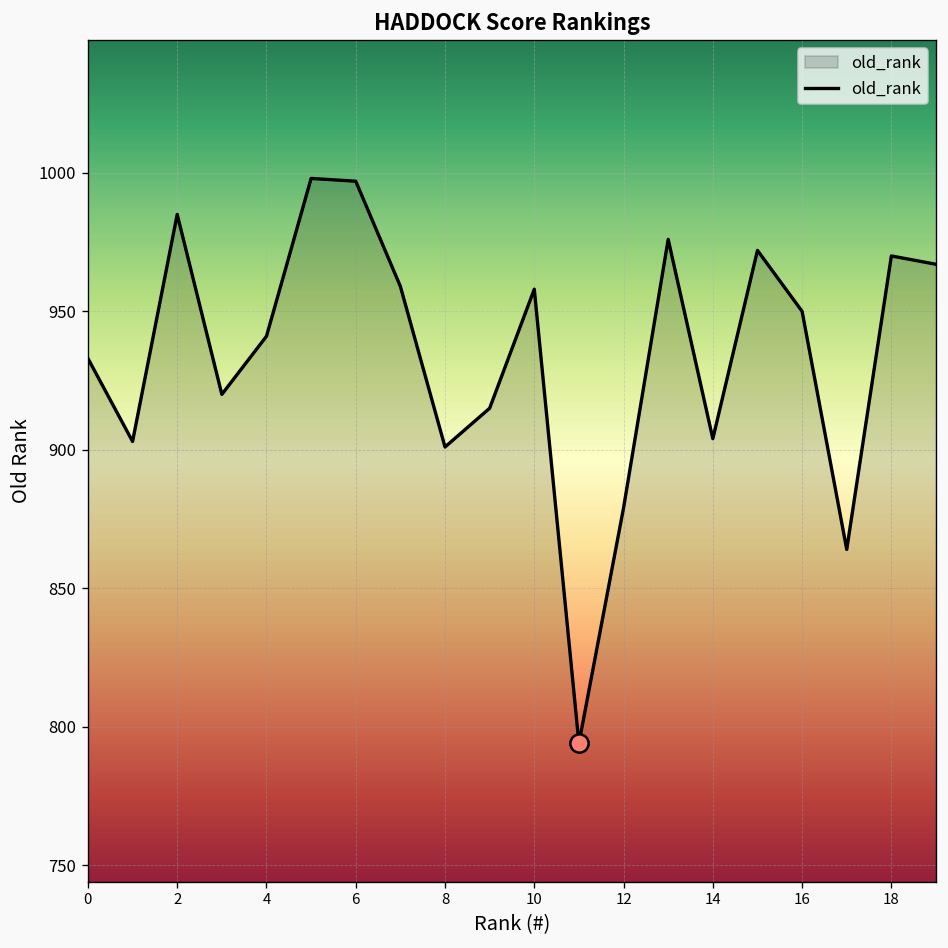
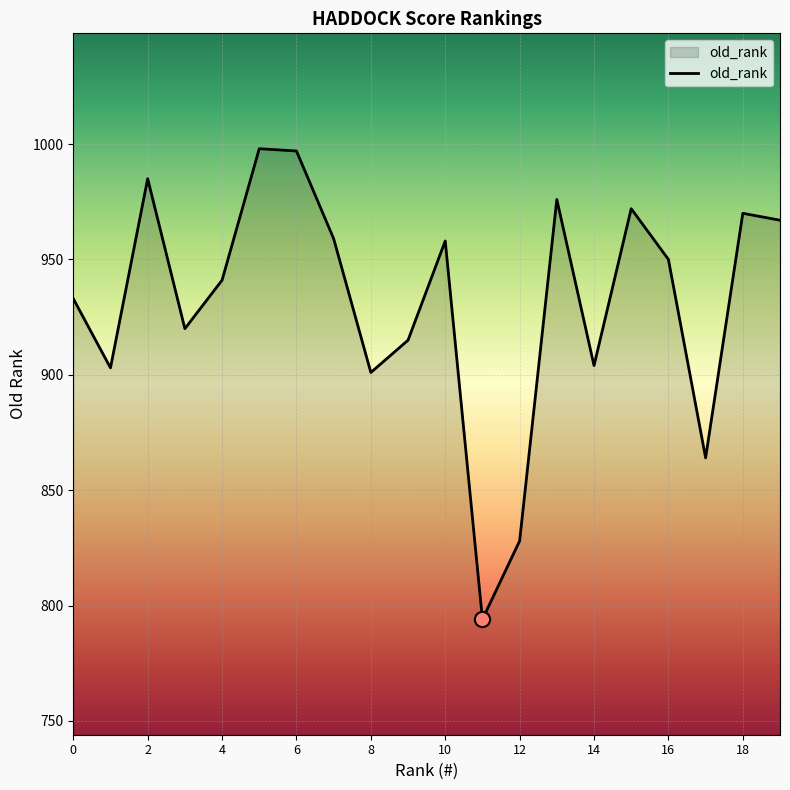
old_rank, 12: 879 -> 828
